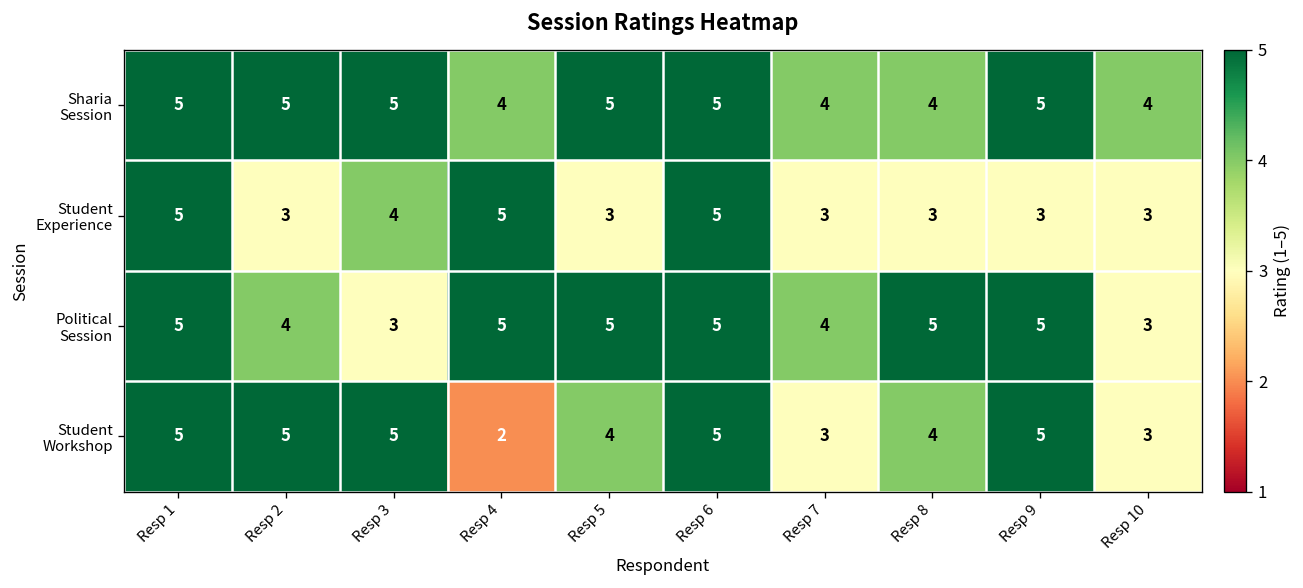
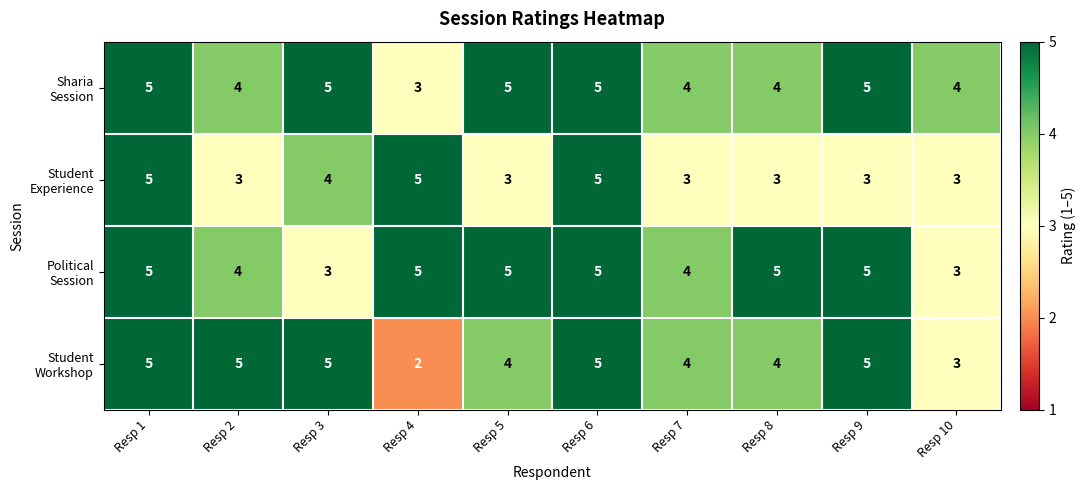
Sharia Session, Resp 2: 5 -> 4
Sharia Session, Resp 4: 4 -> 3
Student Workshop, Resp 7: 3 -> 4
